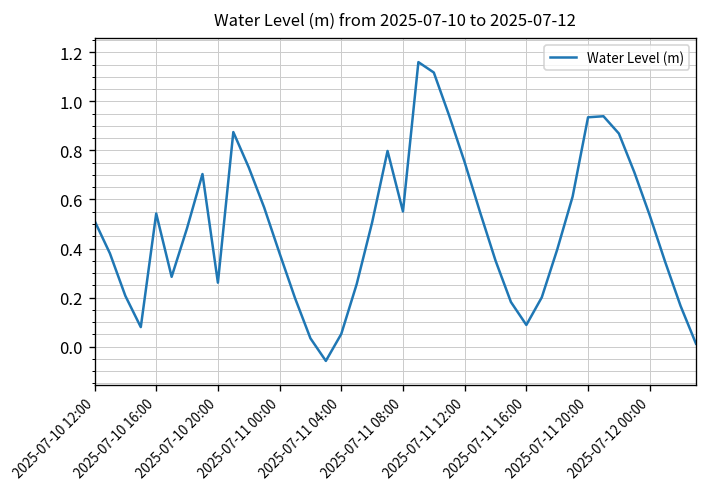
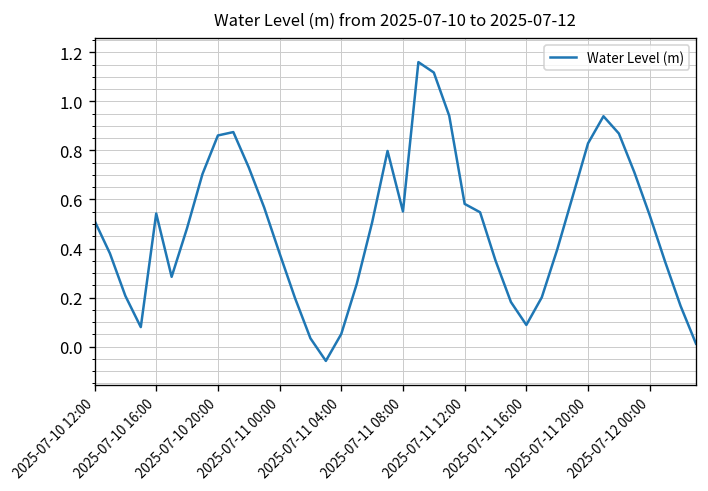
2025-07-10 20:00: 0.26 -> 0.86
2025-07-11 12:00: 0.75 -> 0.58
2025-07-11 20:00: 0.94 -> 0.83
